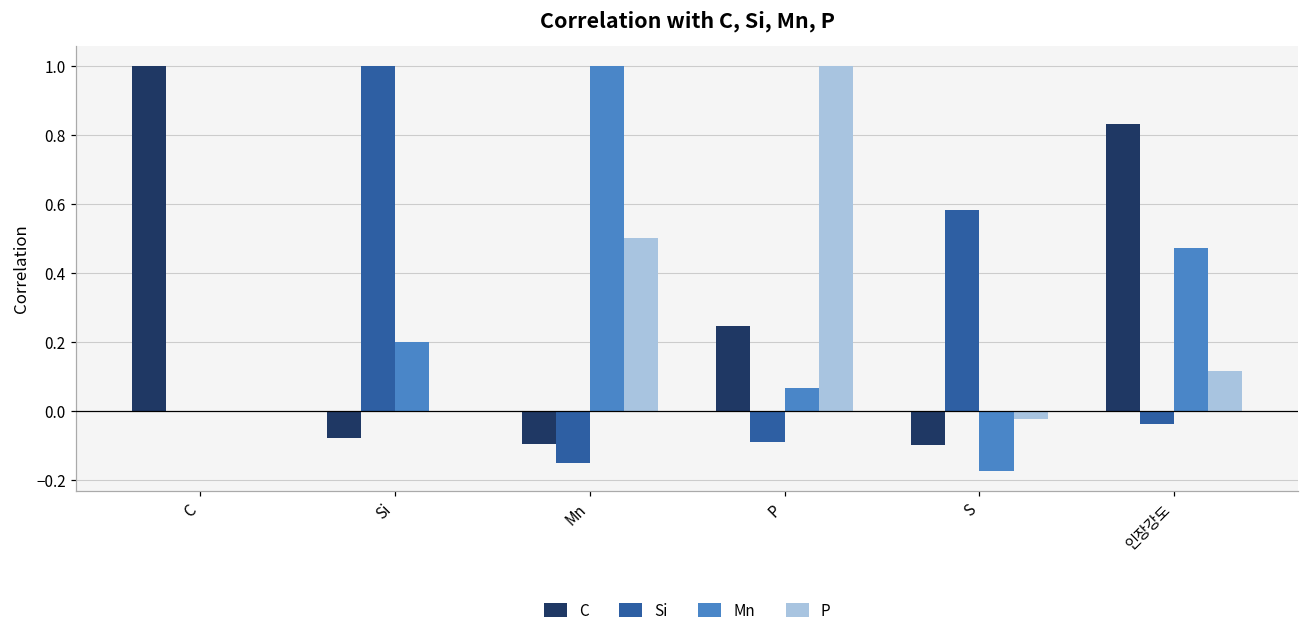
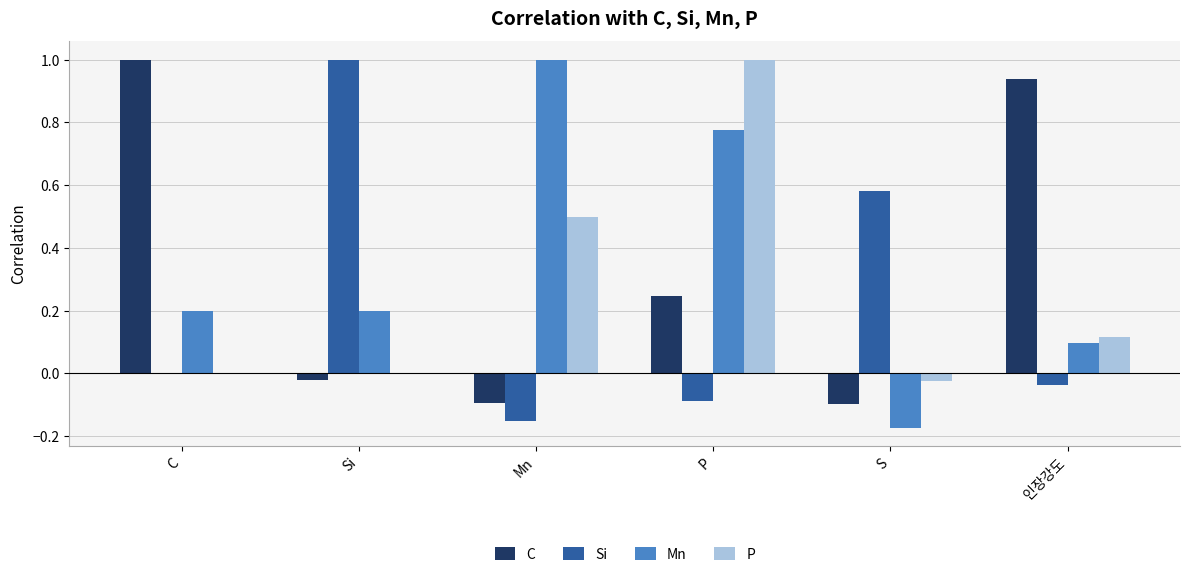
Mn, C: 0.0 -> 0.2
C, Si: -0.08 -> -0.02
Mn, P: 0.07 -> 0.77
C, 인장강도: 0.83 -> 0.94
Mn, 인장강도: 0.47 -> 0.10
